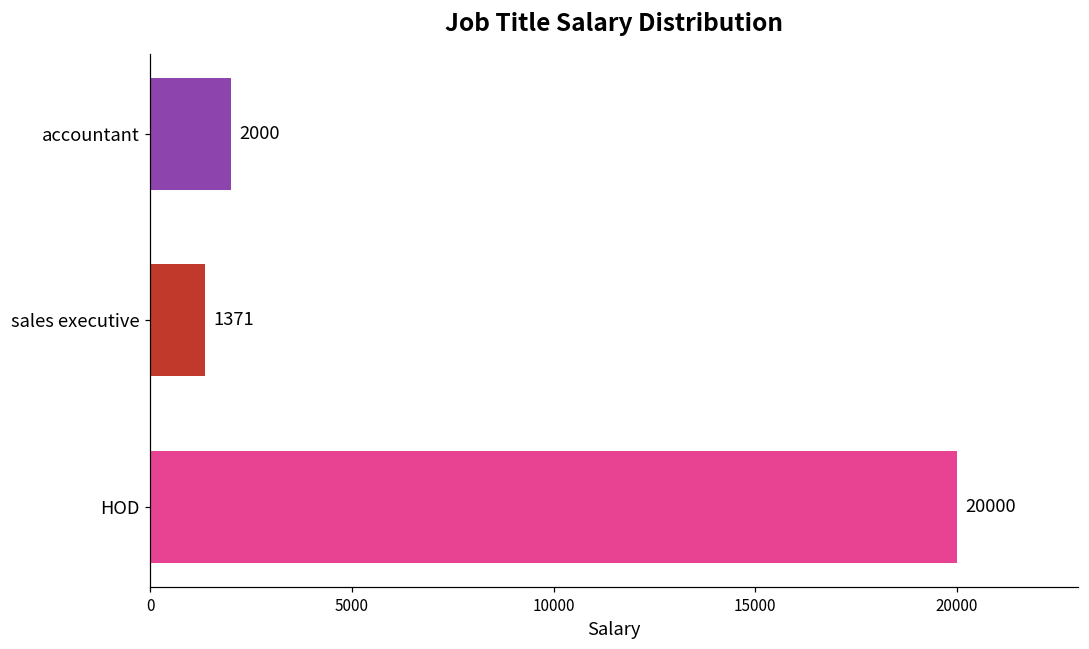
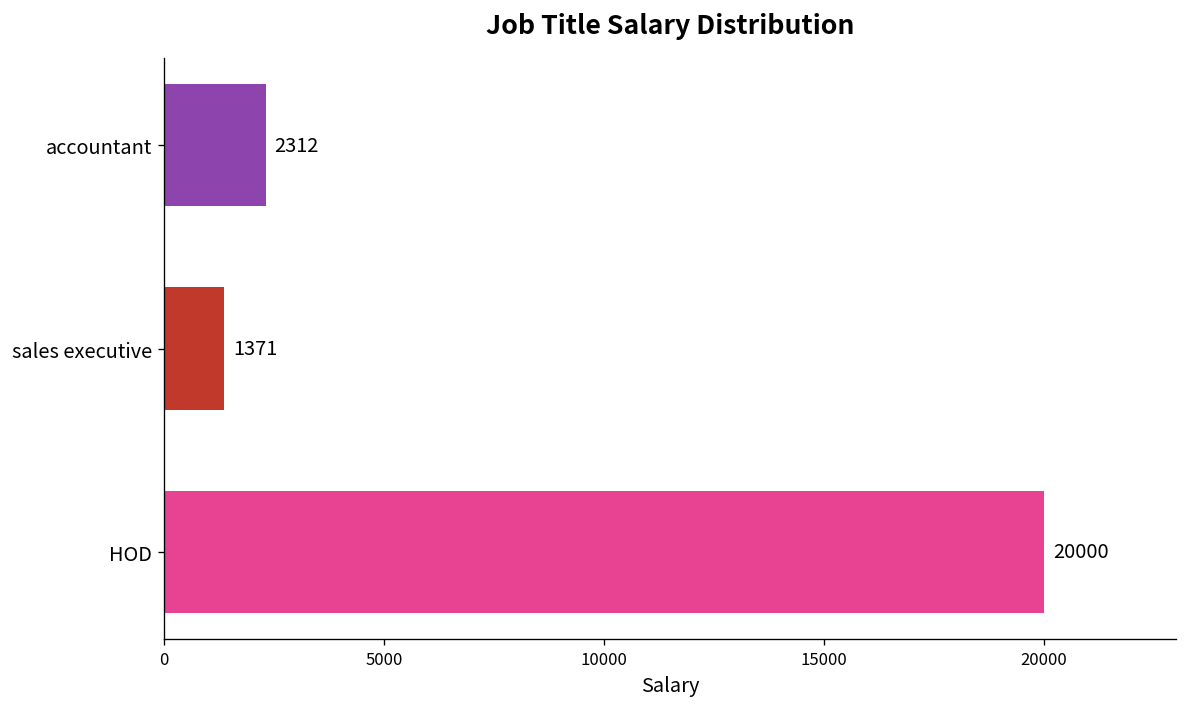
accountant: 2000 -> 2312
